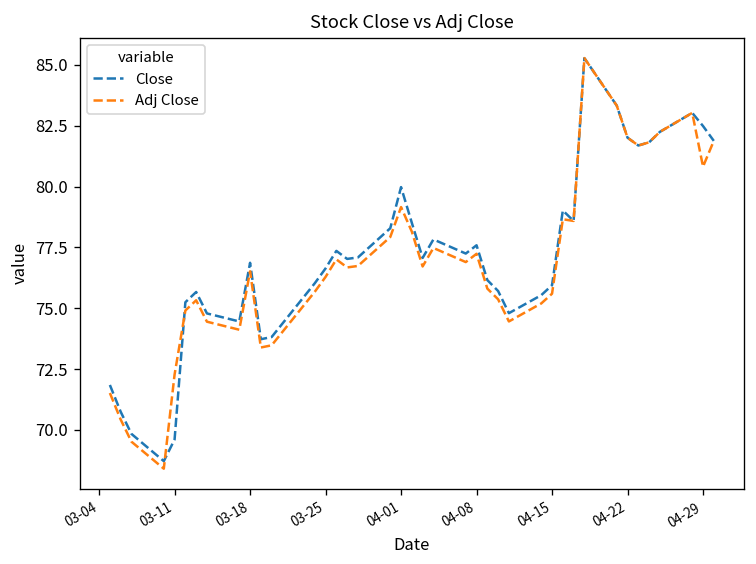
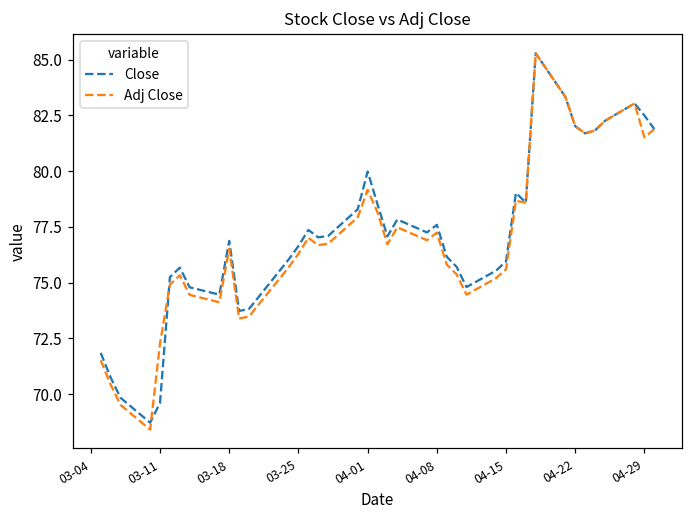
Adj Close, 04-29: 80.8 -> 81.5
